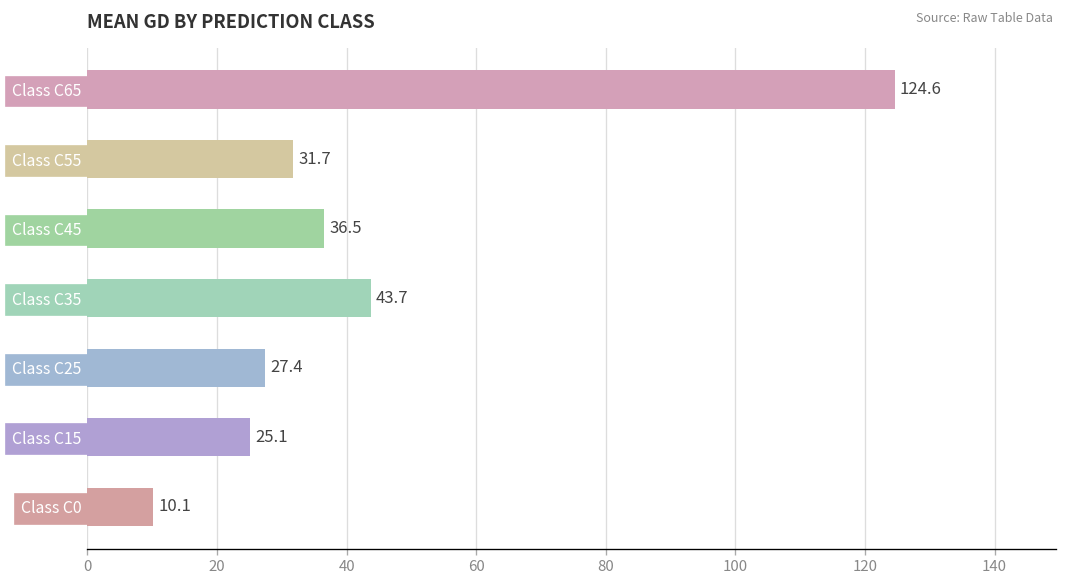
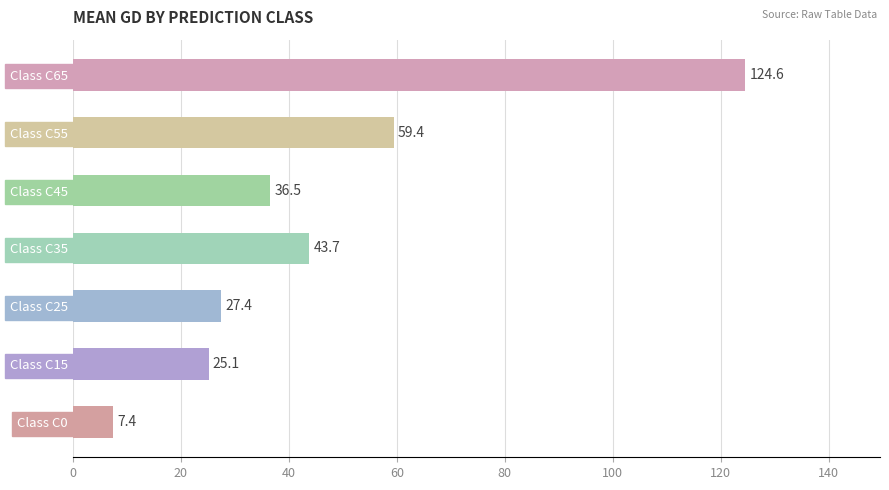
Class C55: 31.7 -> 59.4
Class C0: 10.1 -> 7.4
